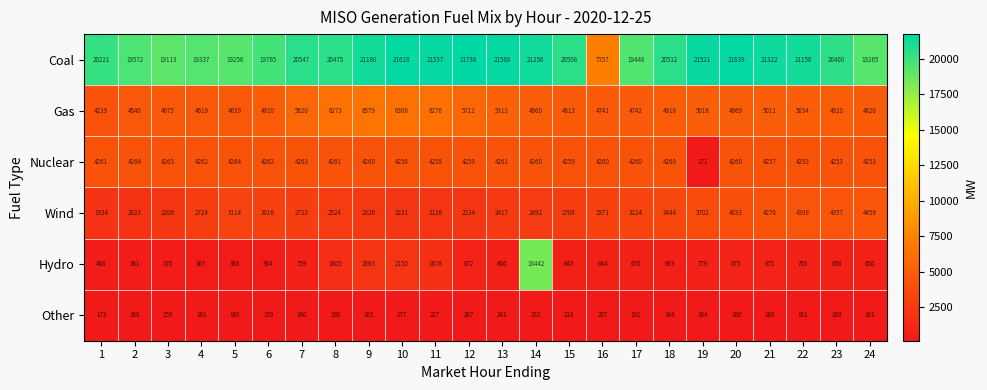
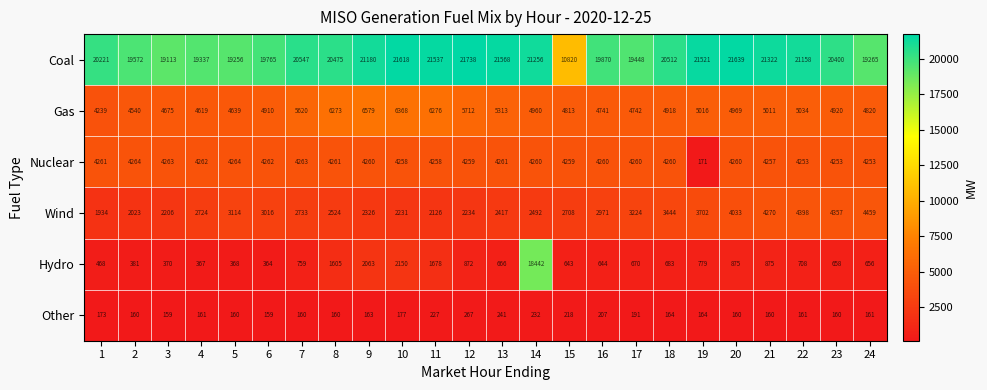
Coal, 15: 20508 -> 10820
Coal, 16: 7357 -> 19870
